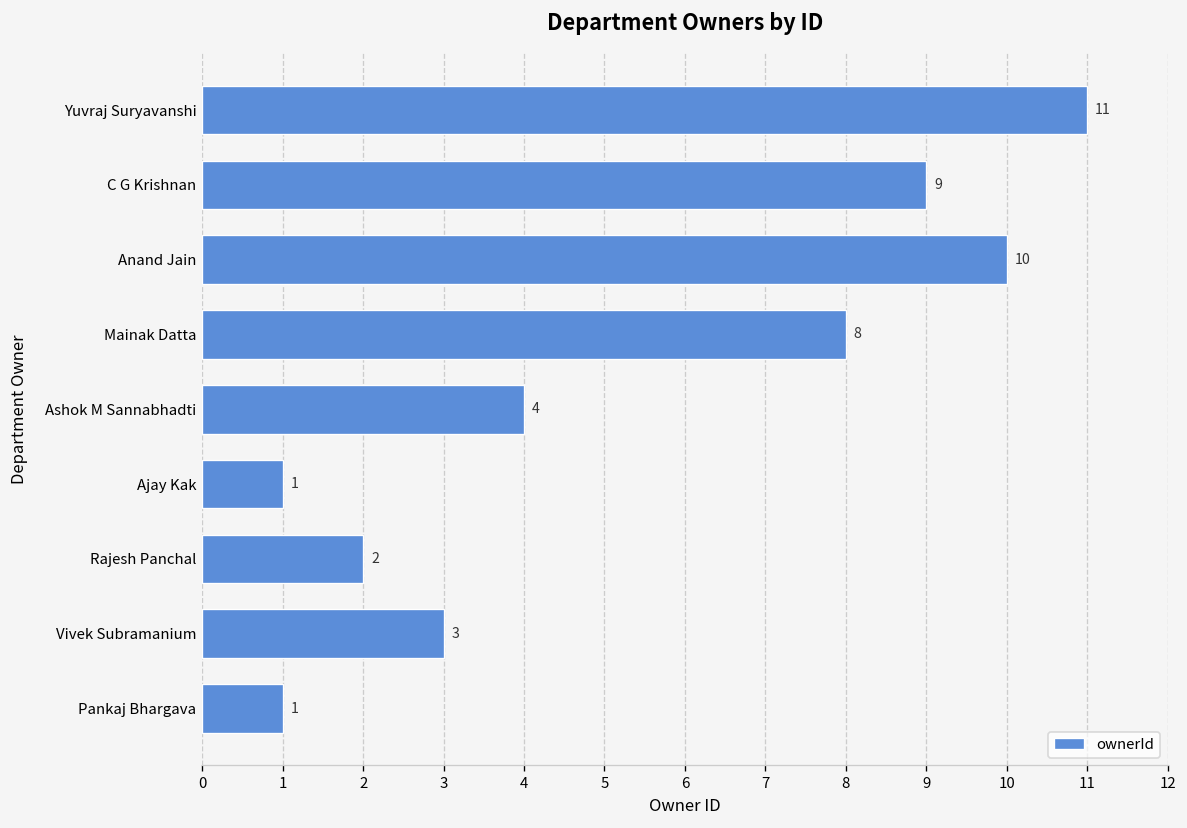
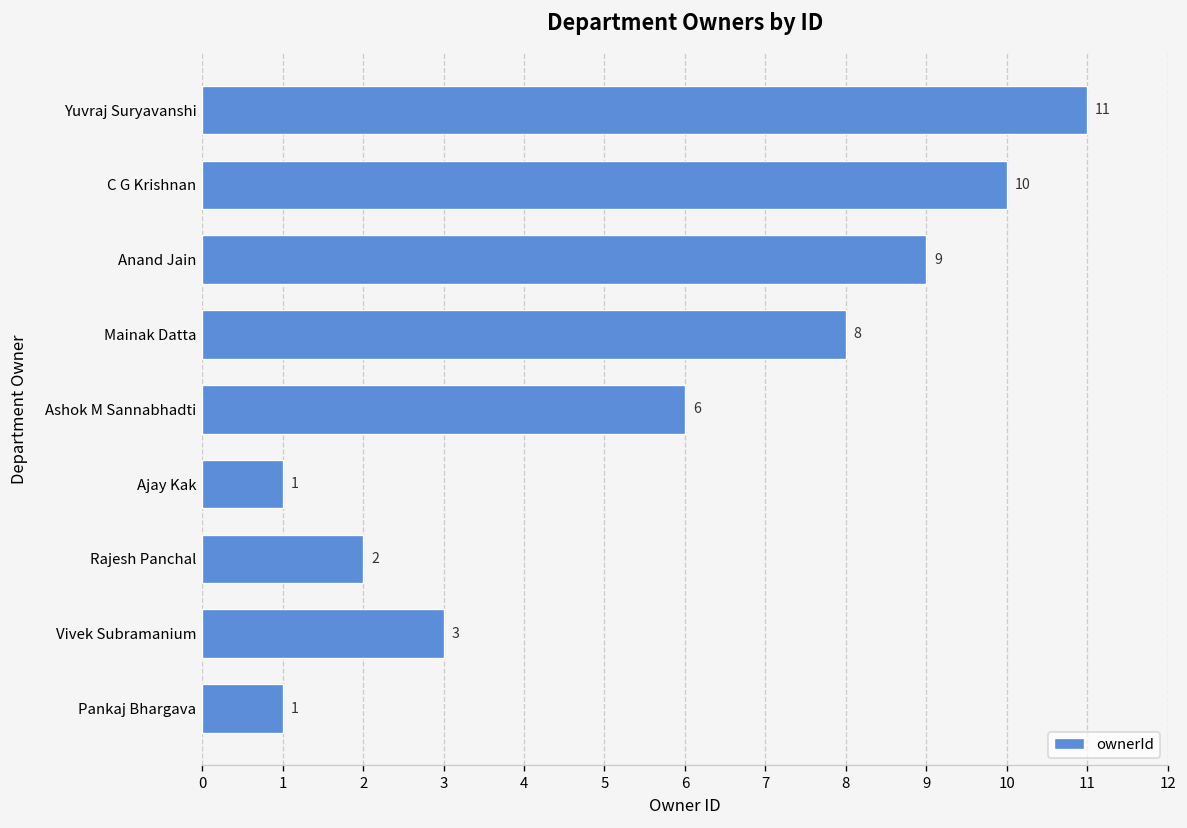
C G Krishnan: 9 -> 10
Anand Jain: 10 -> 9
Ashok M Sannabhadti: 4 -> 6
